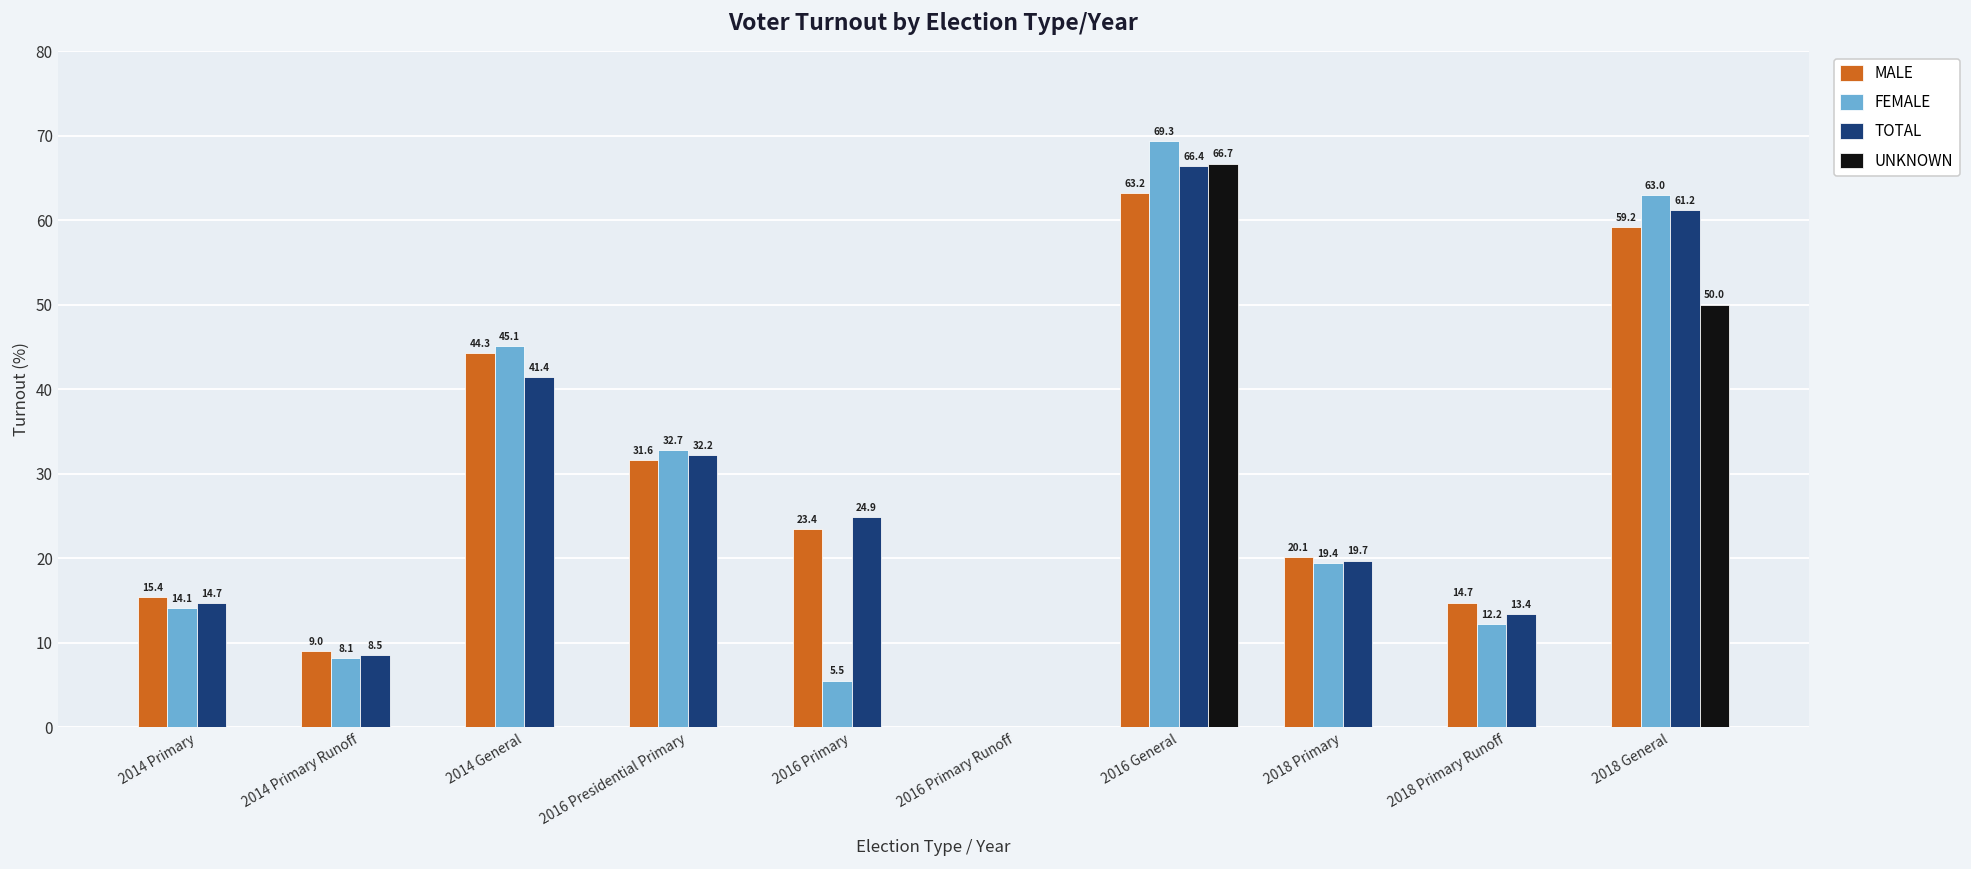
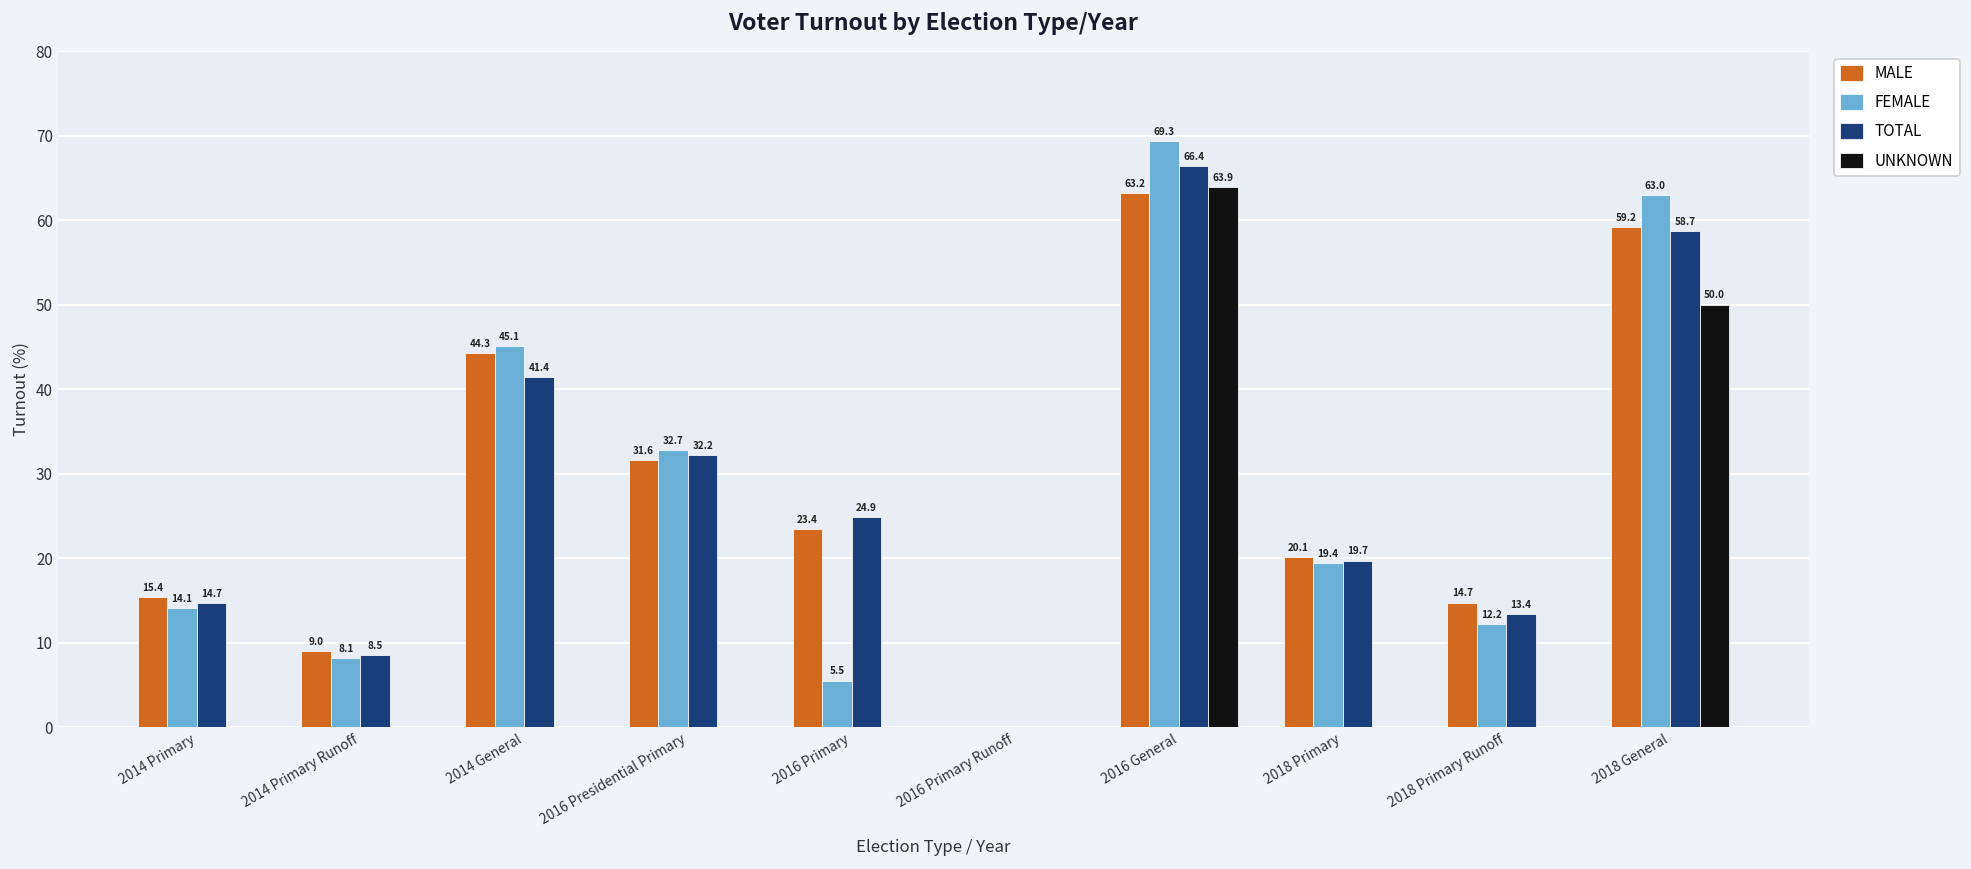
UNKNOWN, 2016 General: 66.7 -> 63.9
TOTAL, 2018 General: 61.2 -> 58.7
